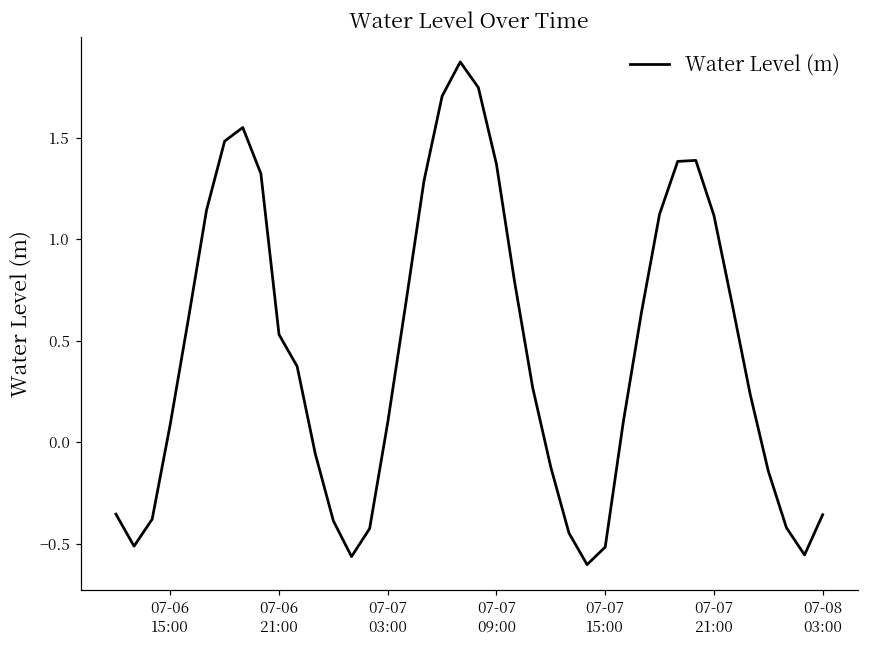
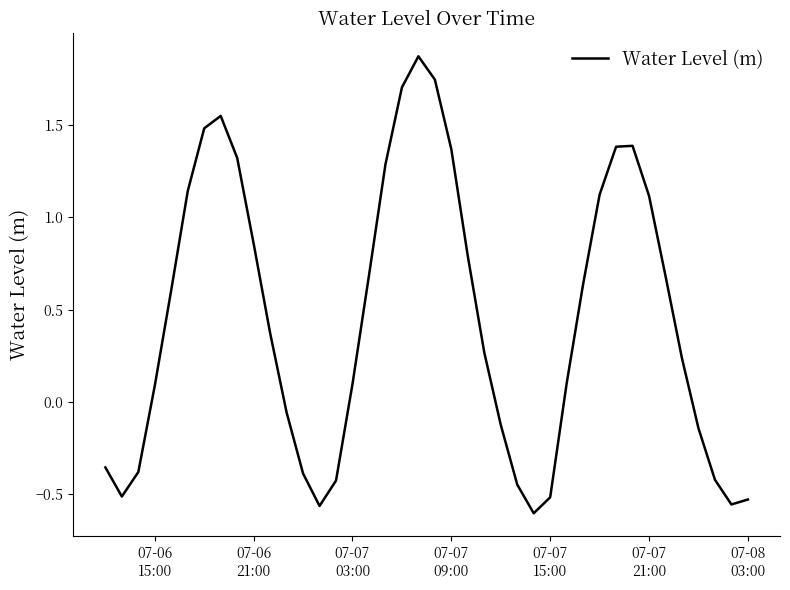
07-06 21:00: 0.53 -> 0.86
07-08 03:00: -0.36 -> -0.53
